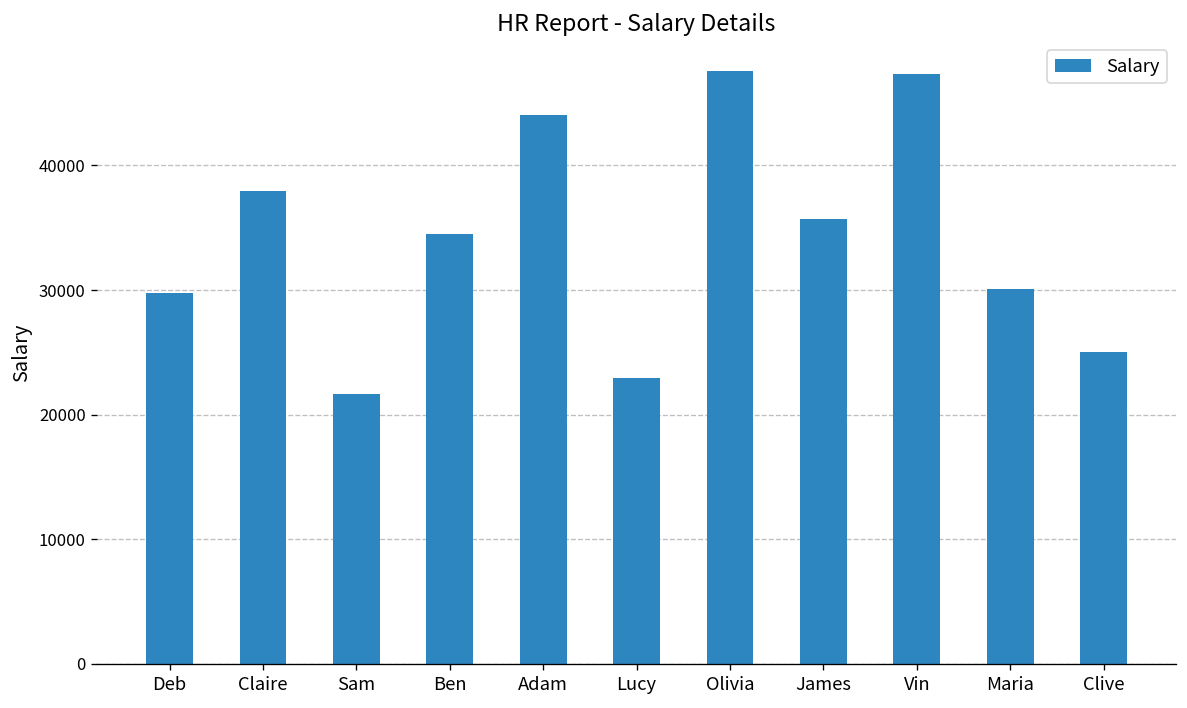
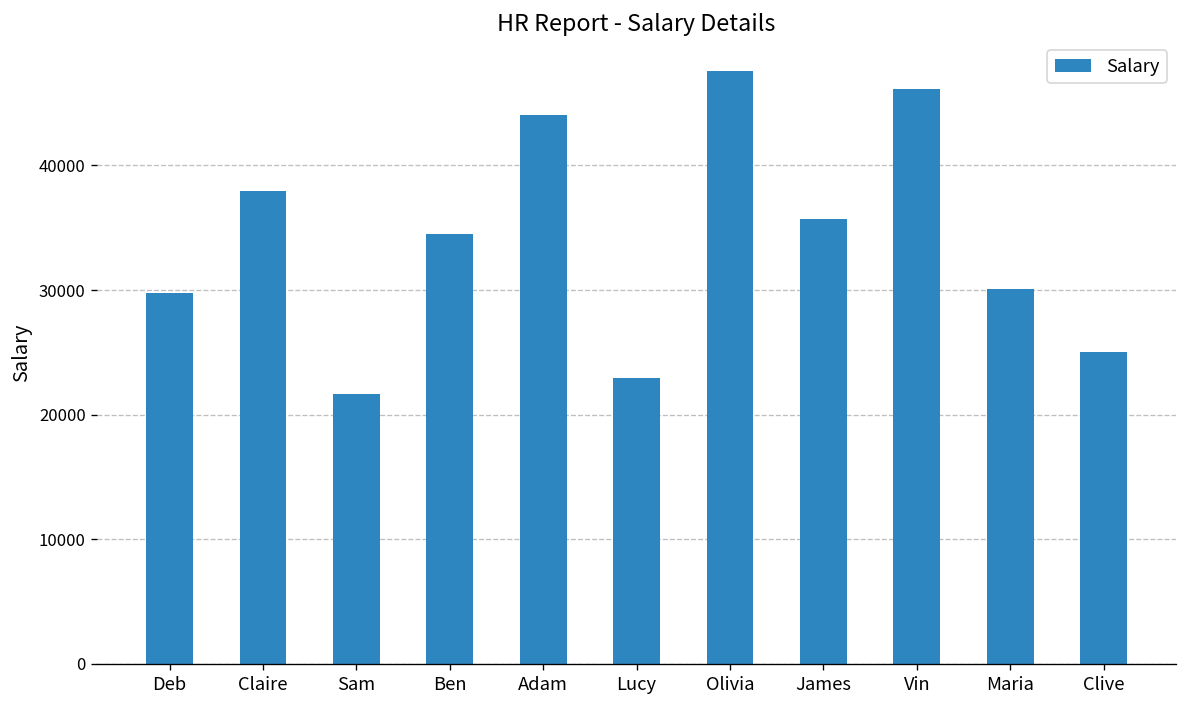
Vin: 47300 -> 46100
